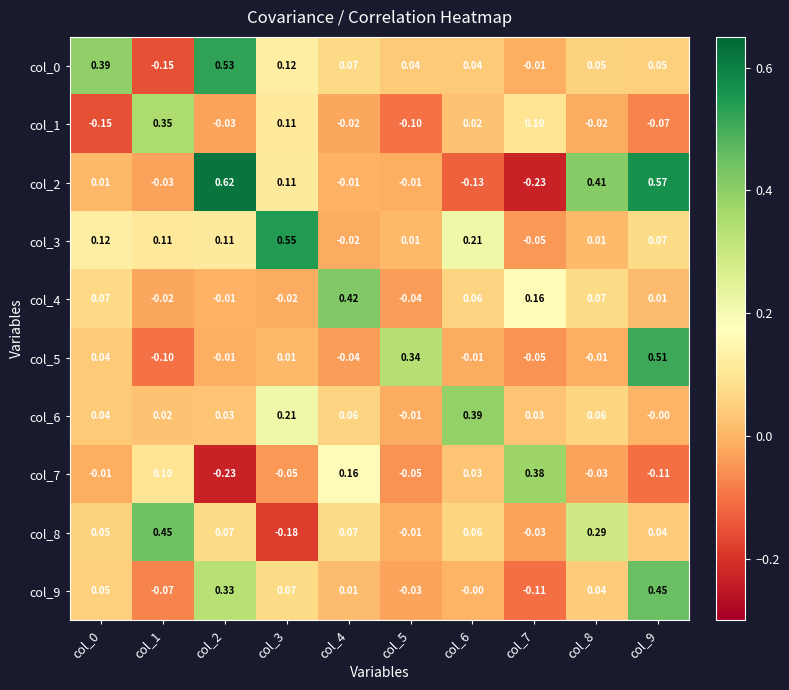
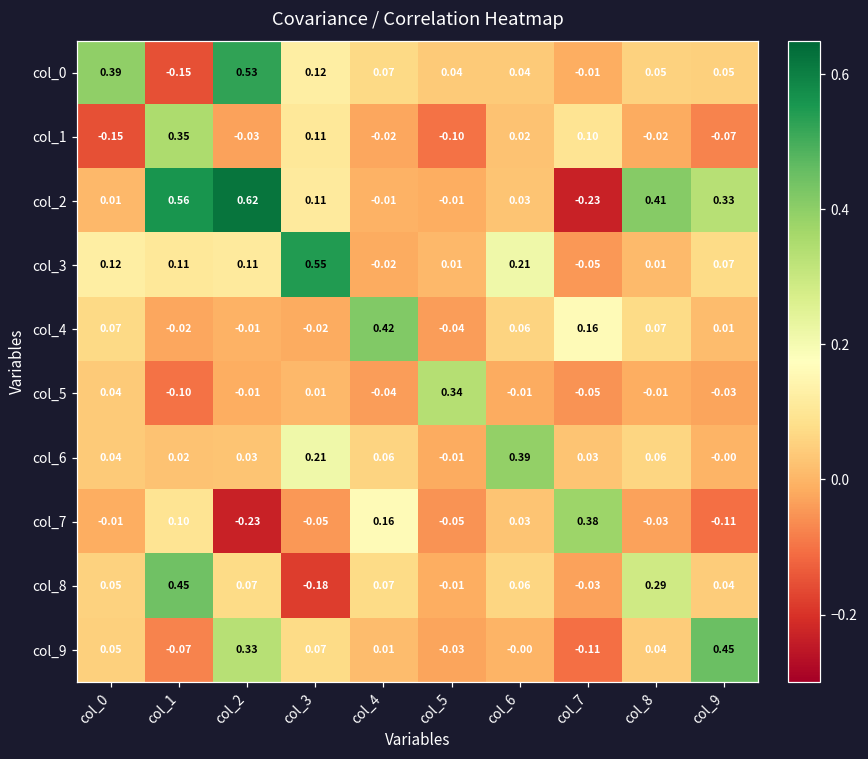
col_2, col_1: -0.03 -> 0.56
col_2, col_6: -0.13 -> 0.03
col_2, col_9: 0.57 -> 0.33
col_5, col_9: 0.51 -> -0.03
